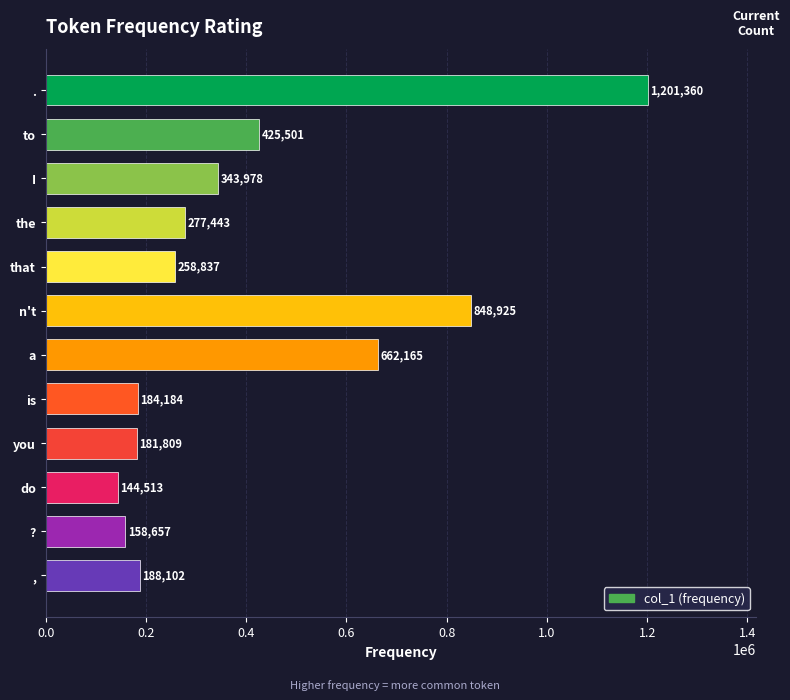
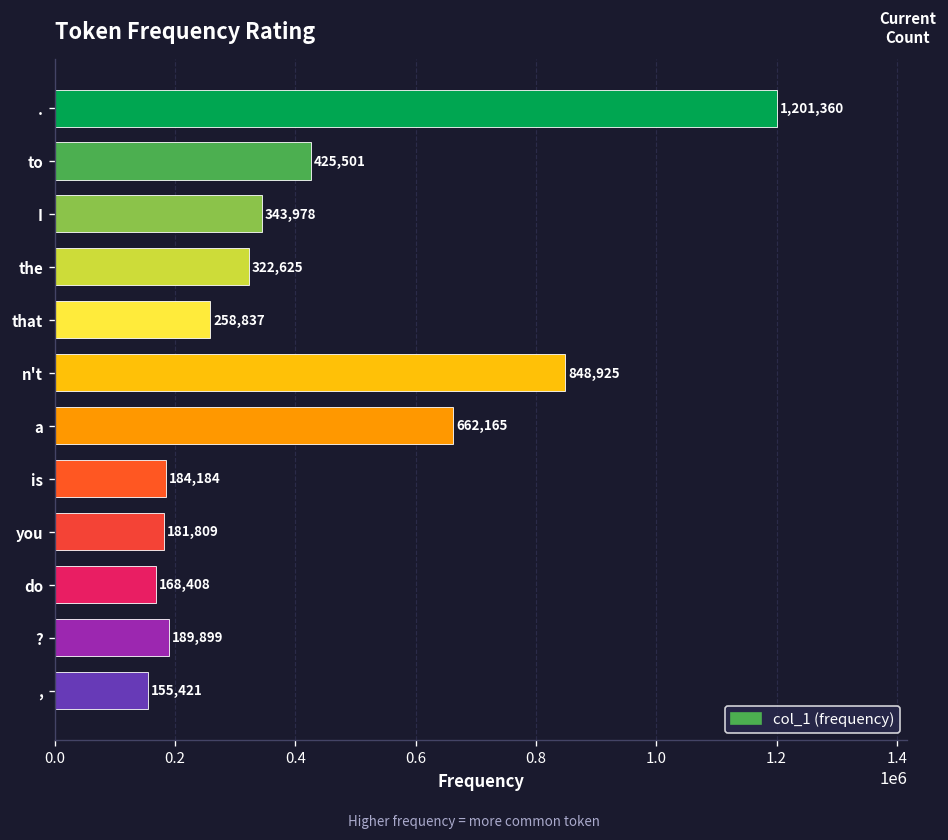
the: 277,443 -> 322,625
do: 144,513 -> 168,408
?: 158,657 -> 189,899
,: 188,102 -> 155,421
